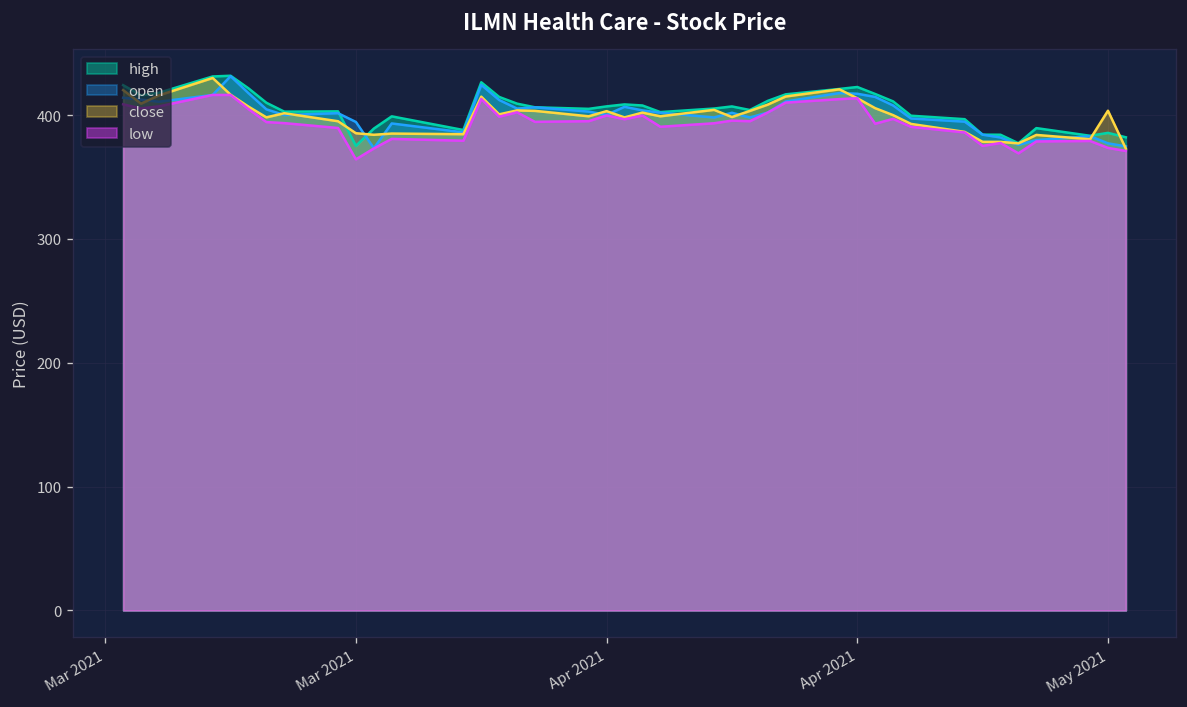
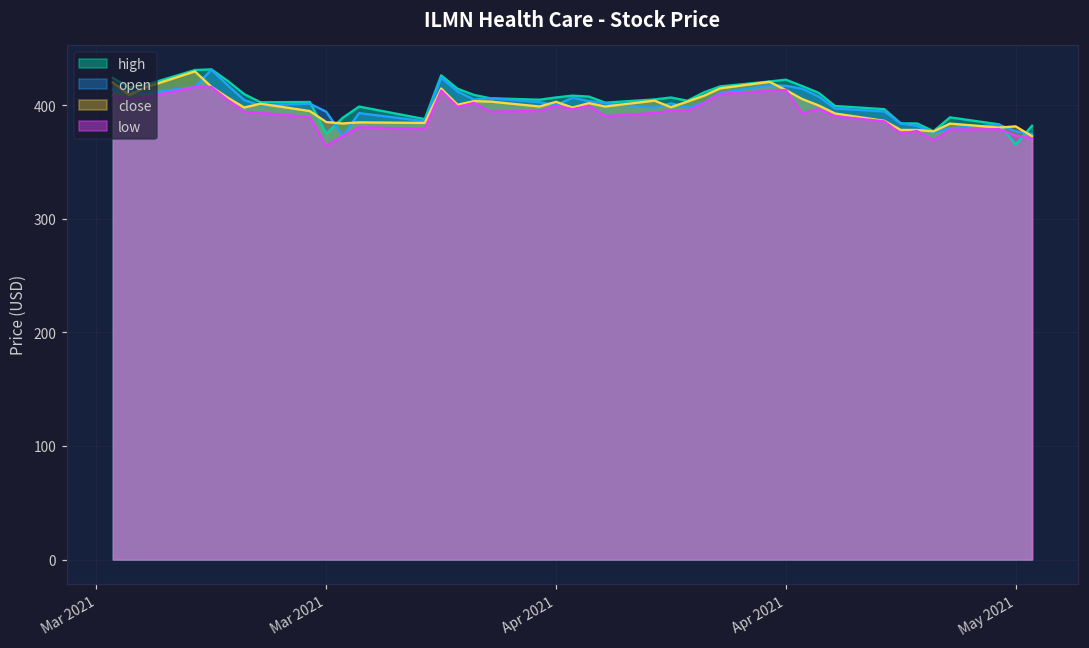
high, May 2021: 386 -> 365
close, May 2021: 403 -> 382
